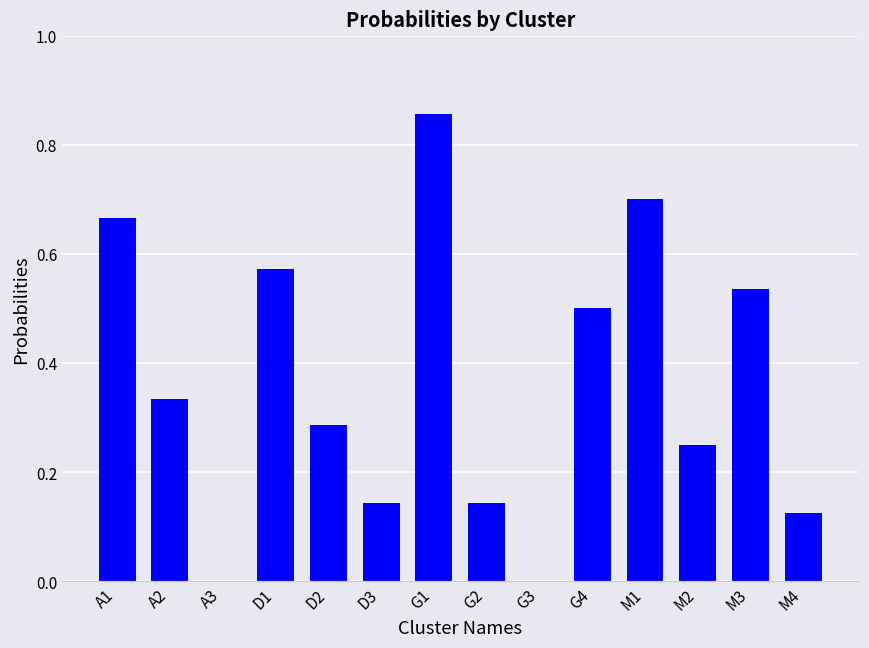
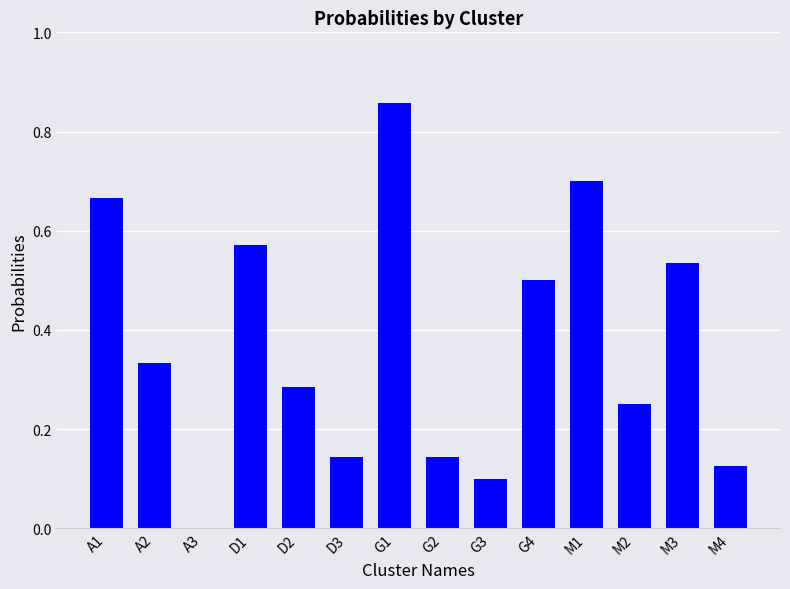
G3: 0.0 -> 0.1
